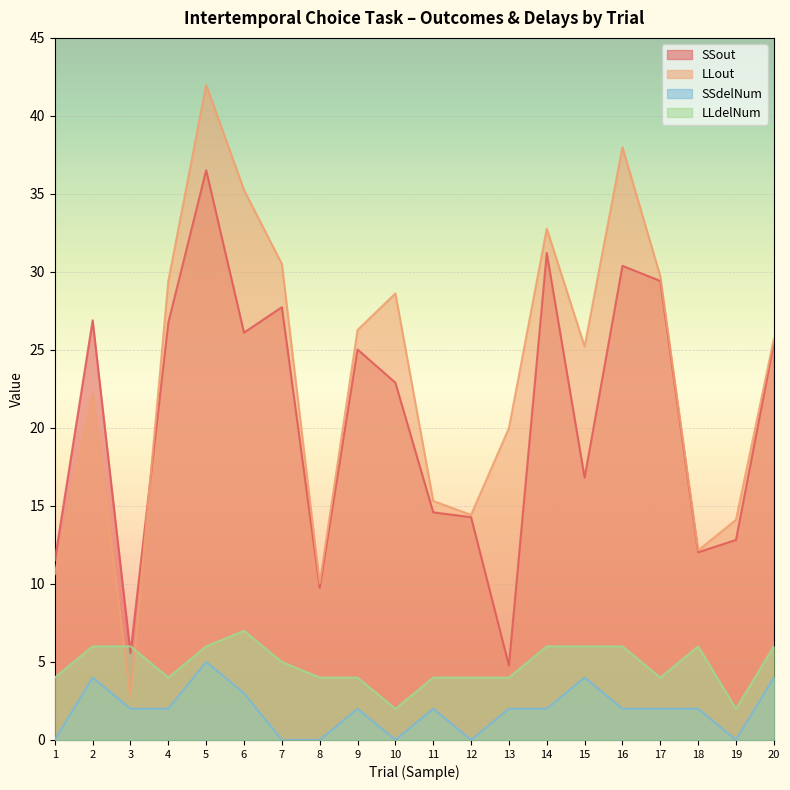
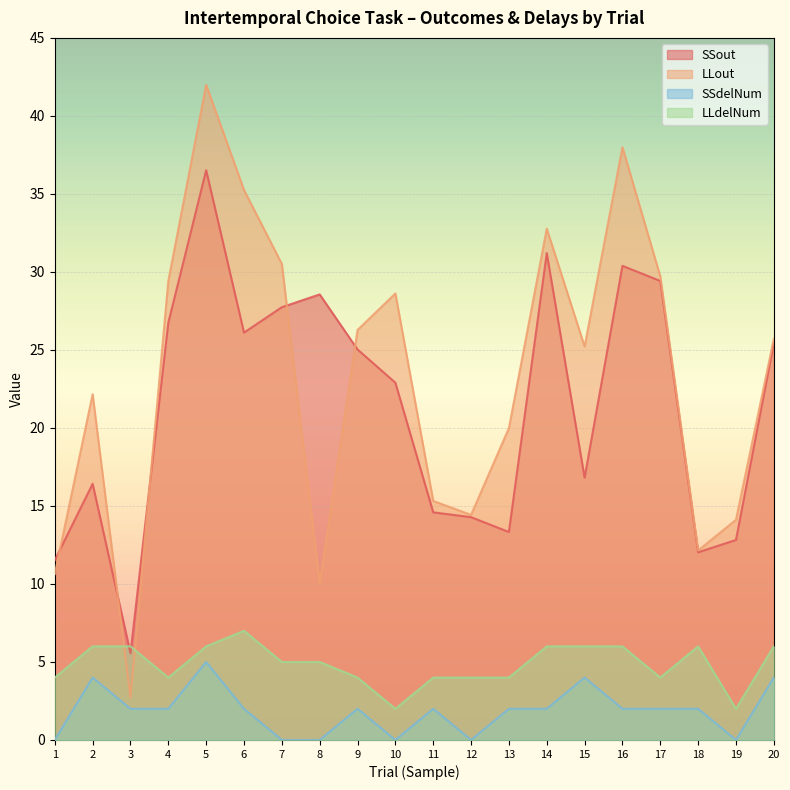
SSout, 2: 26.9 -> 16.4
SSdelNum, 6: 3 -> 2
SSout, 8: 9.8 -> 28.6
LLdelNum, 8: 4 -> 5
SSout, 13: 4.8 -> 13.3
